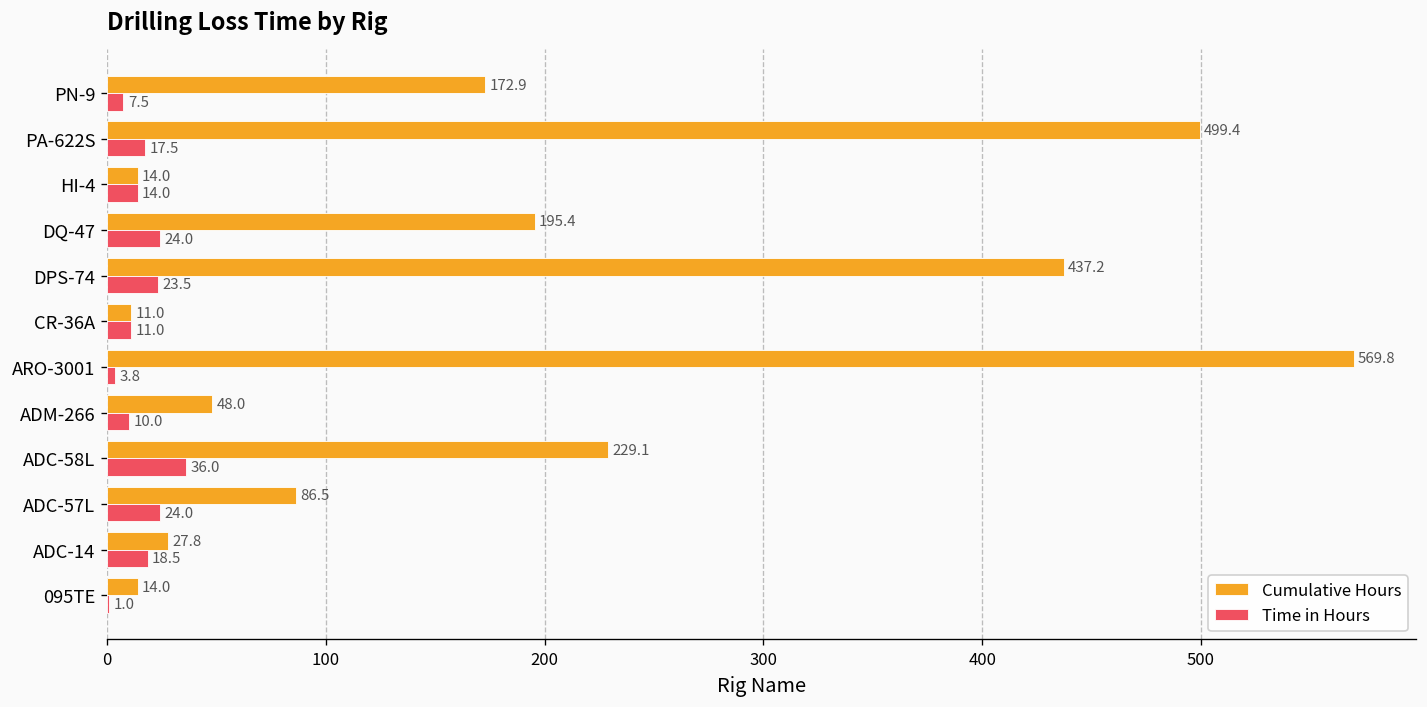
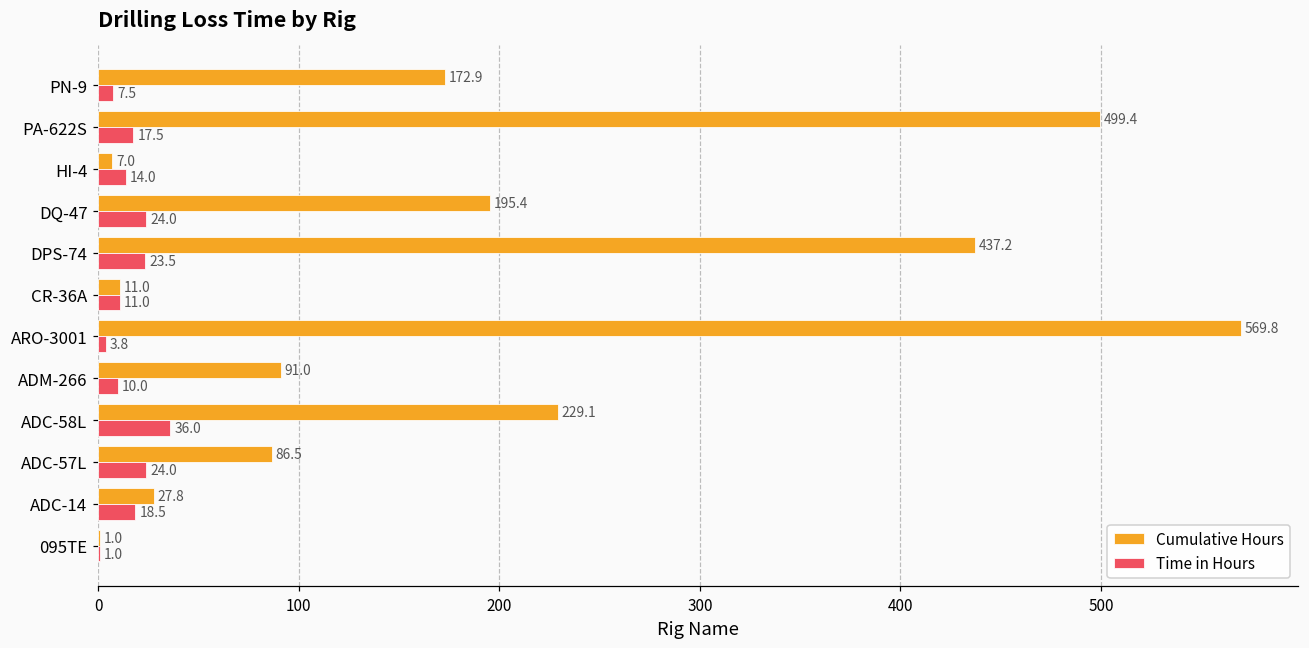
Cumulative Hours, HI-4: 14.0 -> 7.0
Cumulative Hours, ADM-266: 48.0 -> 91.0
Cumulative Hours, 095TE: 14.0 -> 1.0
